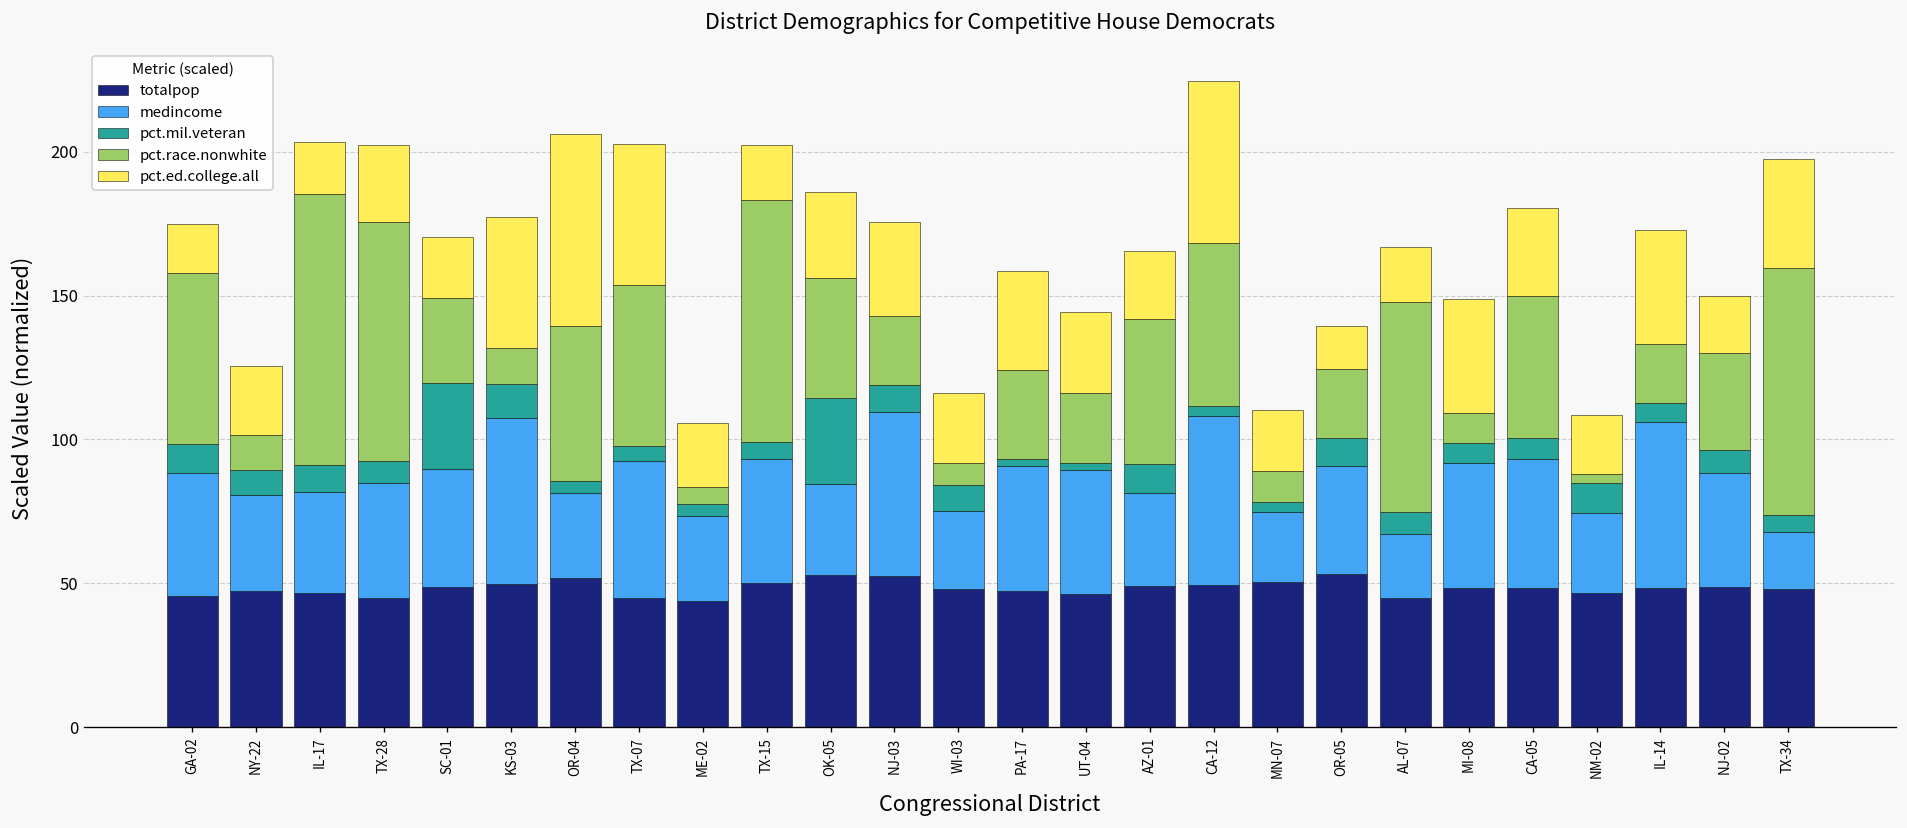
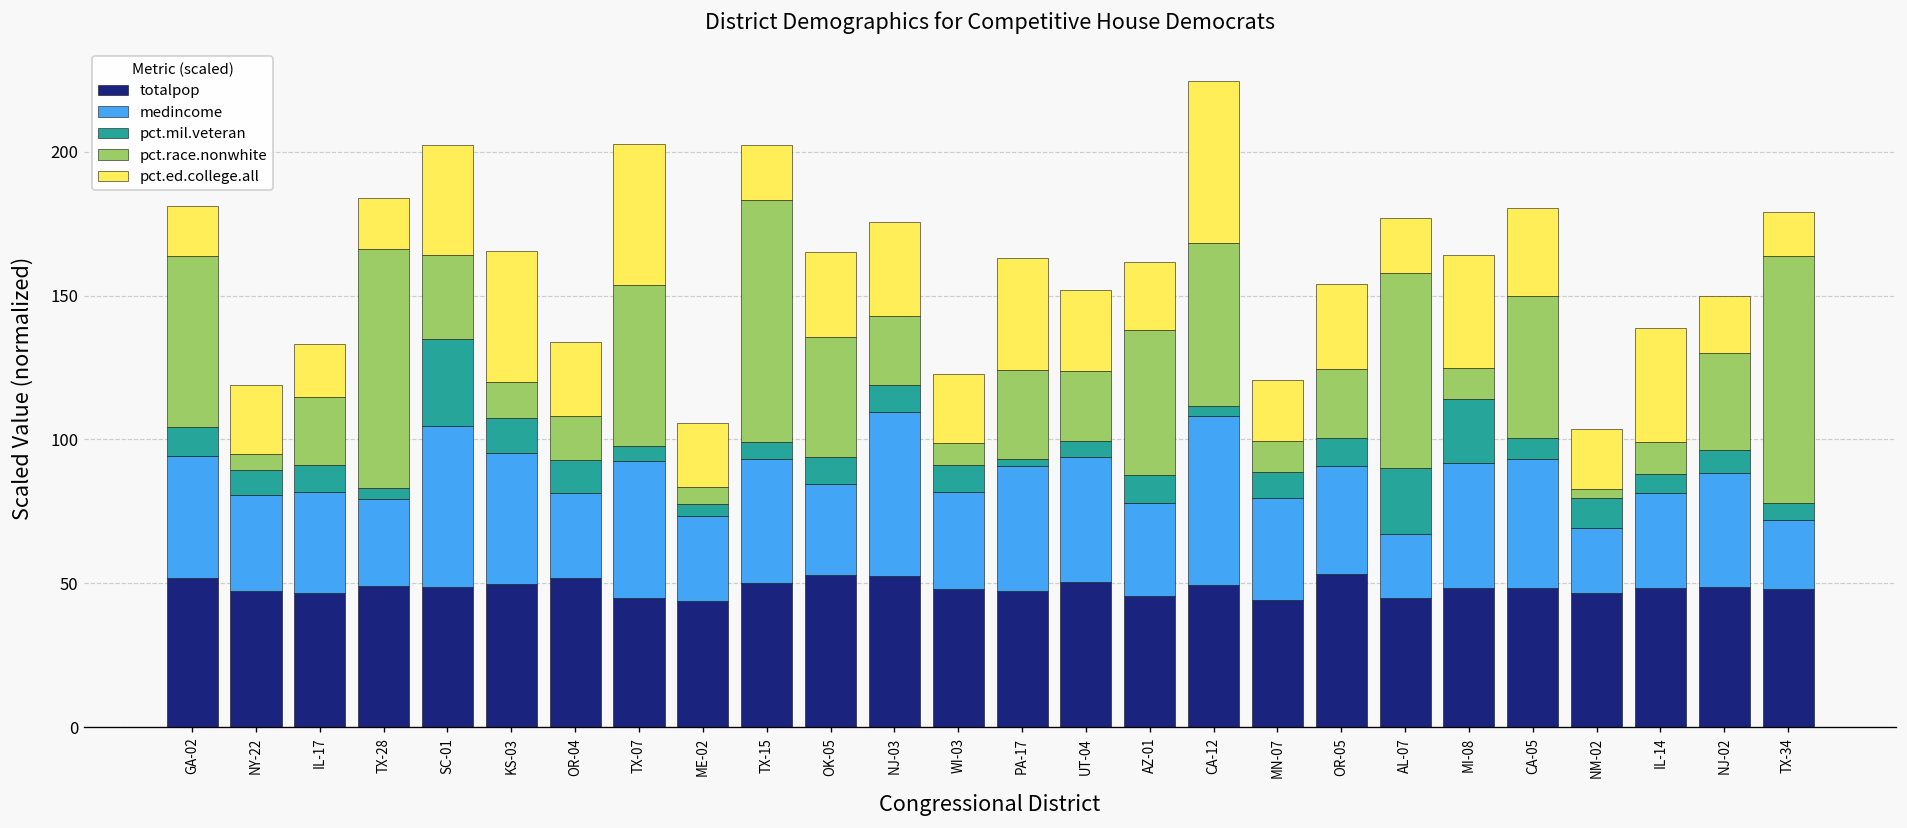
totalpop, GA-02: 46 -> 52
pct.race.nonwhite, NY-22: 12 -> 5
pct.race.nonwhite, IL-17: 94 -> 24
totalpop, TX-28: 45 -> 49
medincome, TX-28: 40 -> 30
pct.mil.veteran, TX-28: 7 -> 4
pct.ed.college.all, TX-28: 27 -> 18
medincome, SC-01: 41 -> 56
pct.ed.college.all, SC-01: 21 -> 38
medincome, KS-03: 58 -> 46
pct.mil.veteran, OR-04: 4 -> 11
pct.race.nonwhite, OR-04: 54 -> 15
pct.ed.college.all, OR-04: 67 -> 26
pct.mil.veteran, OK-05: 30 -> 9
medincome, WI-03: 27 -> 34
pct.ed.college.all, PA-17: 34 -> 39
totalpop, UT-04: 46 -> 51
pct.mil.veteran, UT-04: 2 -> 6
totalpop, AZ-01: 49 -> 45
totalpop, MN-07: 51 -> 44
medincome, MN-07: 24 -> 35
pct.mil.veteran, MN-07: 3 -> 9
pct.ed.college.all, OR-05: 15 -> 29
pct.mil.veteran, AL-07: 7 -> 23
pct.race.nonwhite, AL-07: 73 -> 68
pct.mil.veteran, MI-08: 7 -> 22
medincome, NM-02: 28 -> 23
medincome, IL-14: 58 -> 33
pct.race.nonwhite, IL-14: 21 -> 11
medincome, TX-34: 20 -> 24
pct.ed.college.all, TX-34: 38 -> 15
